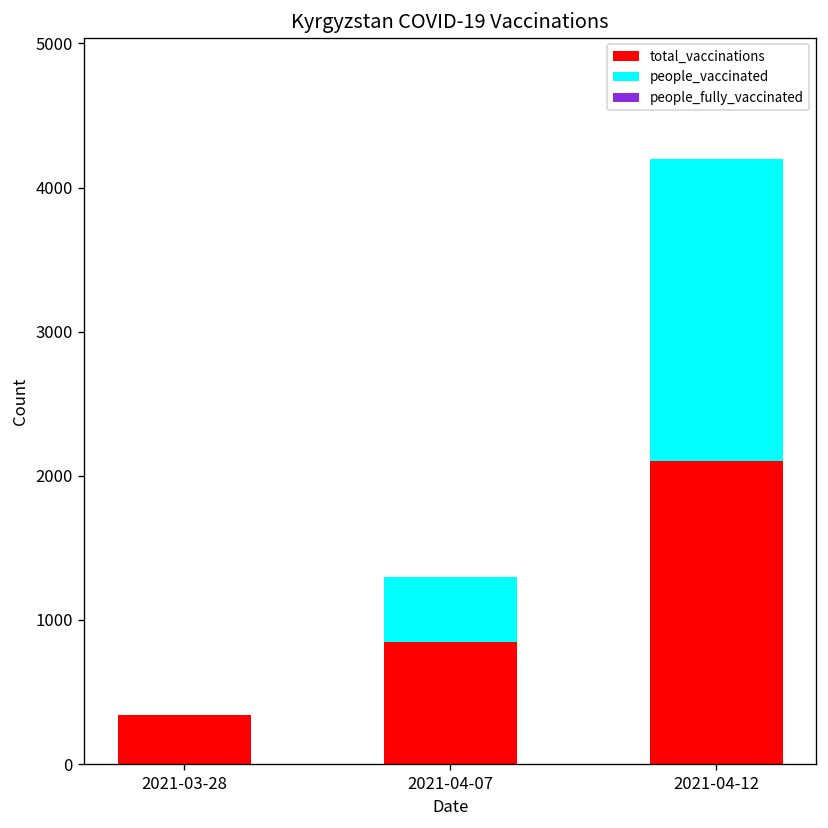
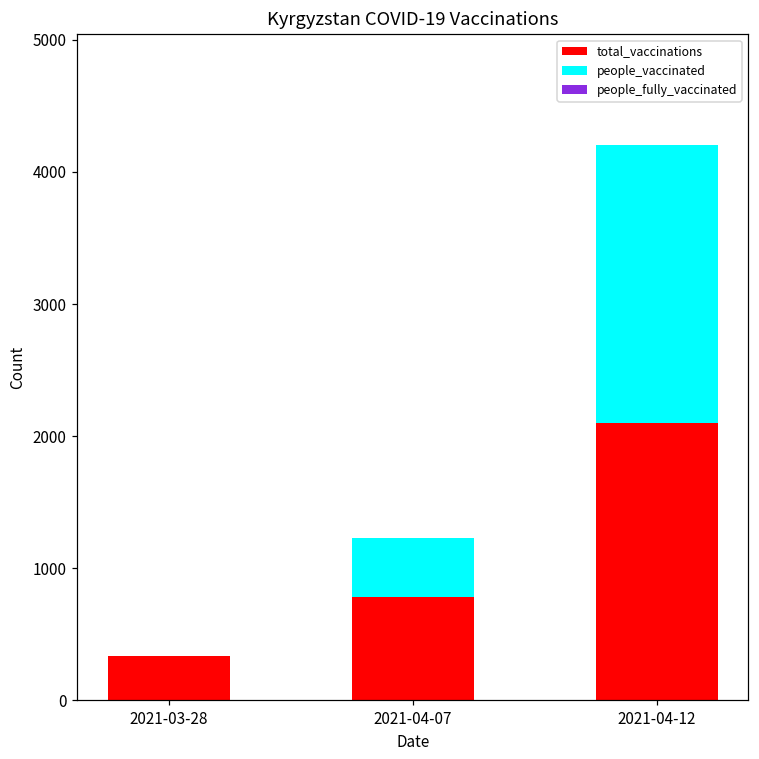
total_vaccinations, 2021-04-07: 850 -> 780
